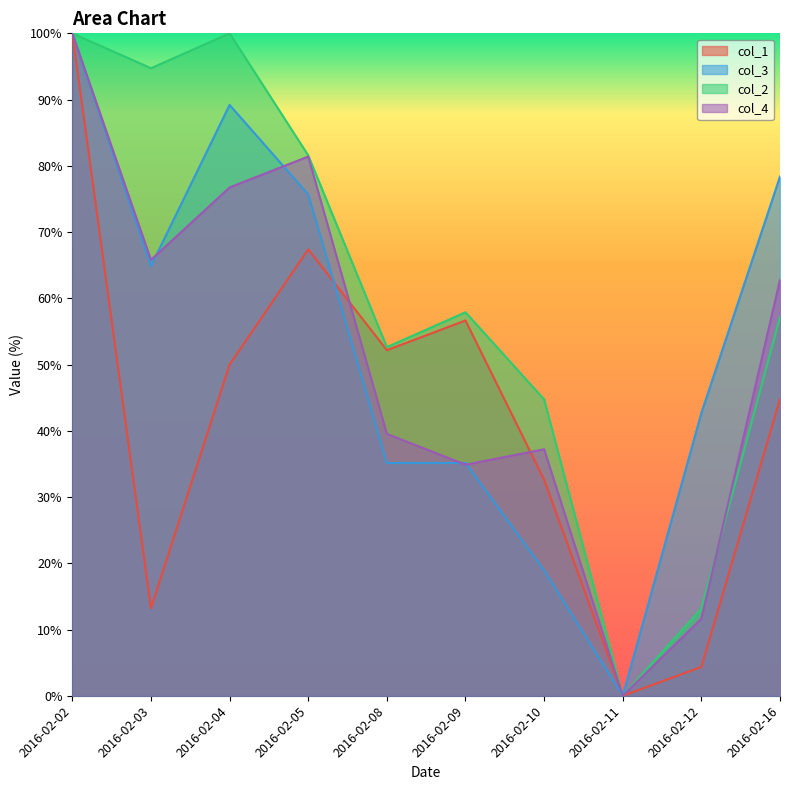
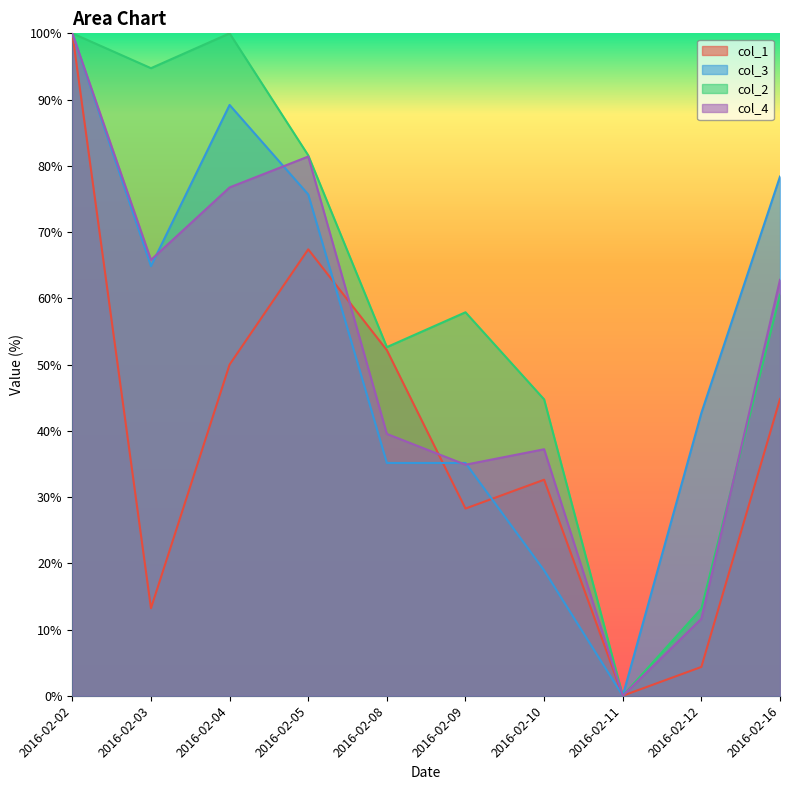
col_1, 2016-02-09: 57% -> 28%
col_2, 2016-02-16: 57% -> 61%
